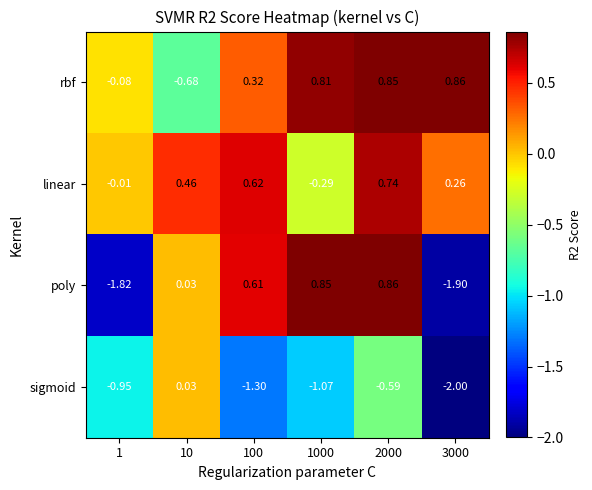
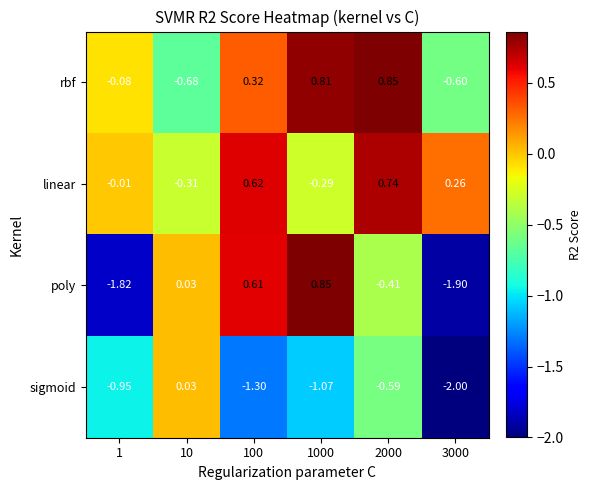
rbf, 3000: 0.86 -> -0.60
linear, 10: 0.46 -> -0.31
poly, 2000: 0.86 -> -0.41
